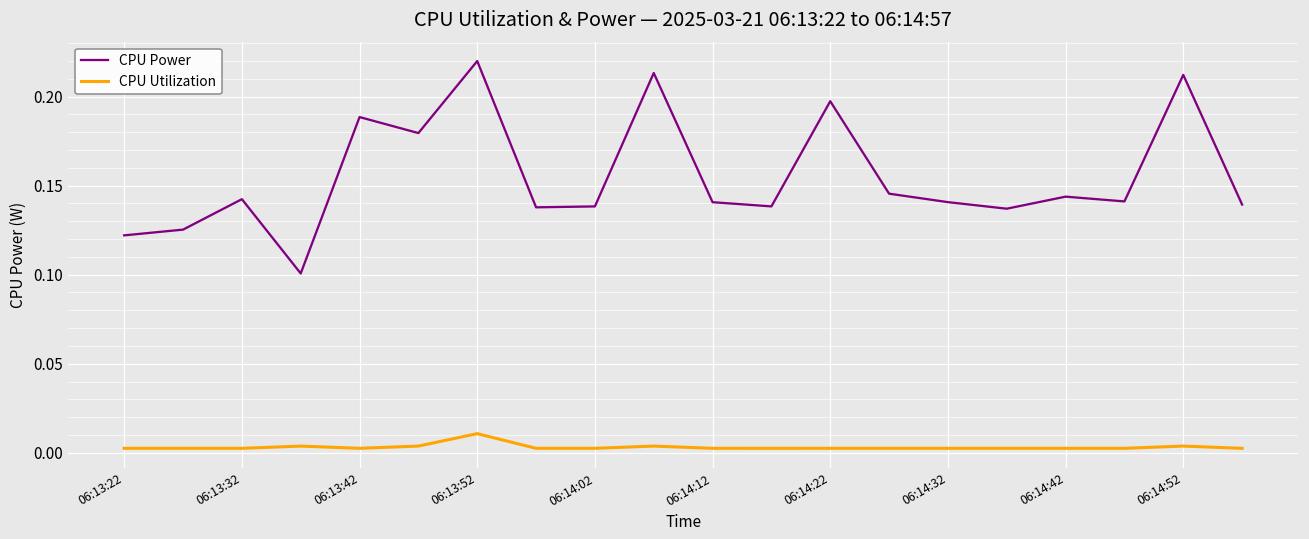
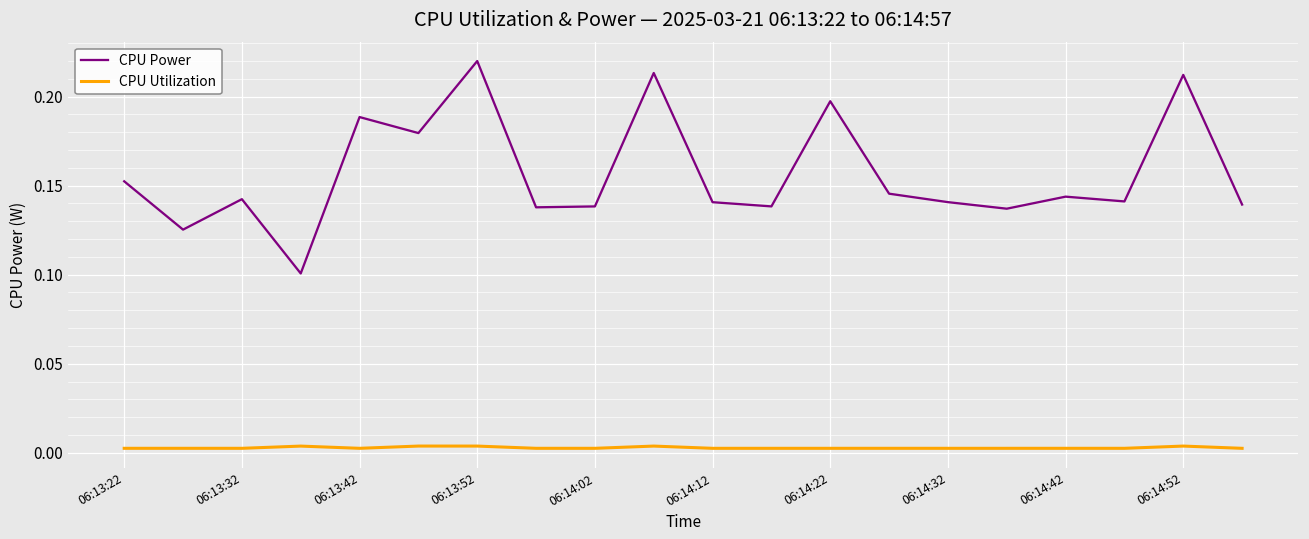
CPU Power, 06:13:22: 0.122 -> 0.152
CPU Utilization, 06:13:52: 0.011 -> 0.004
